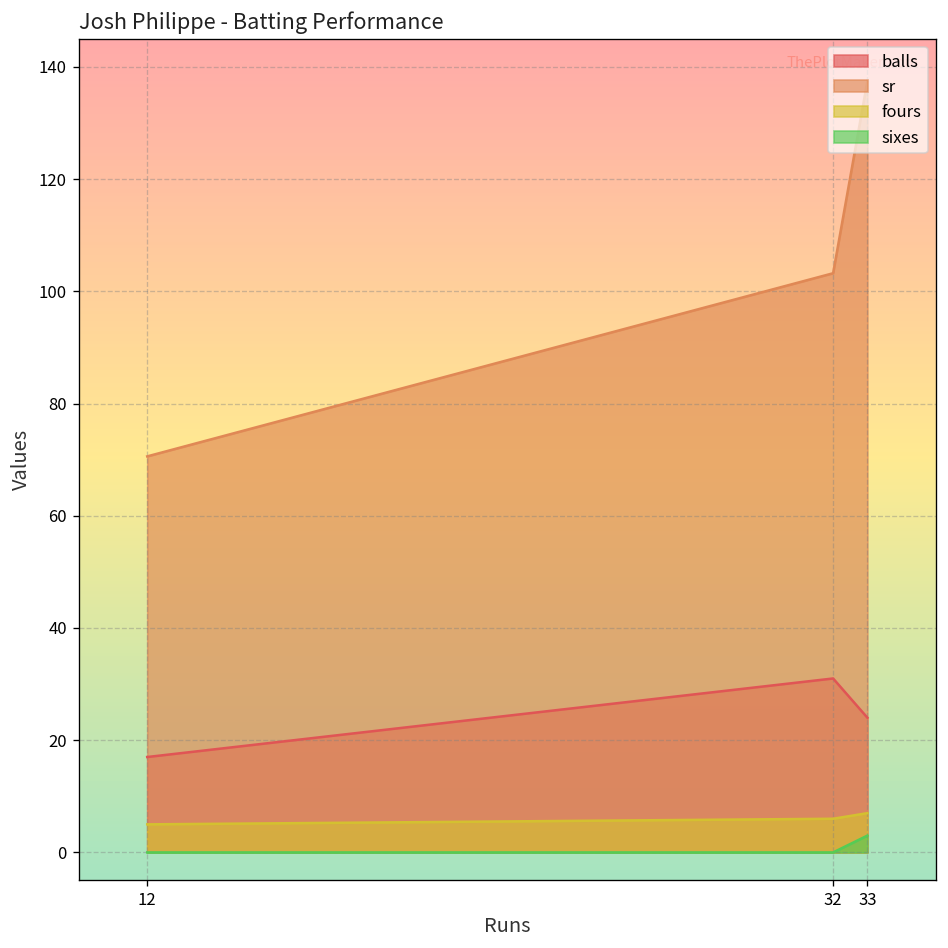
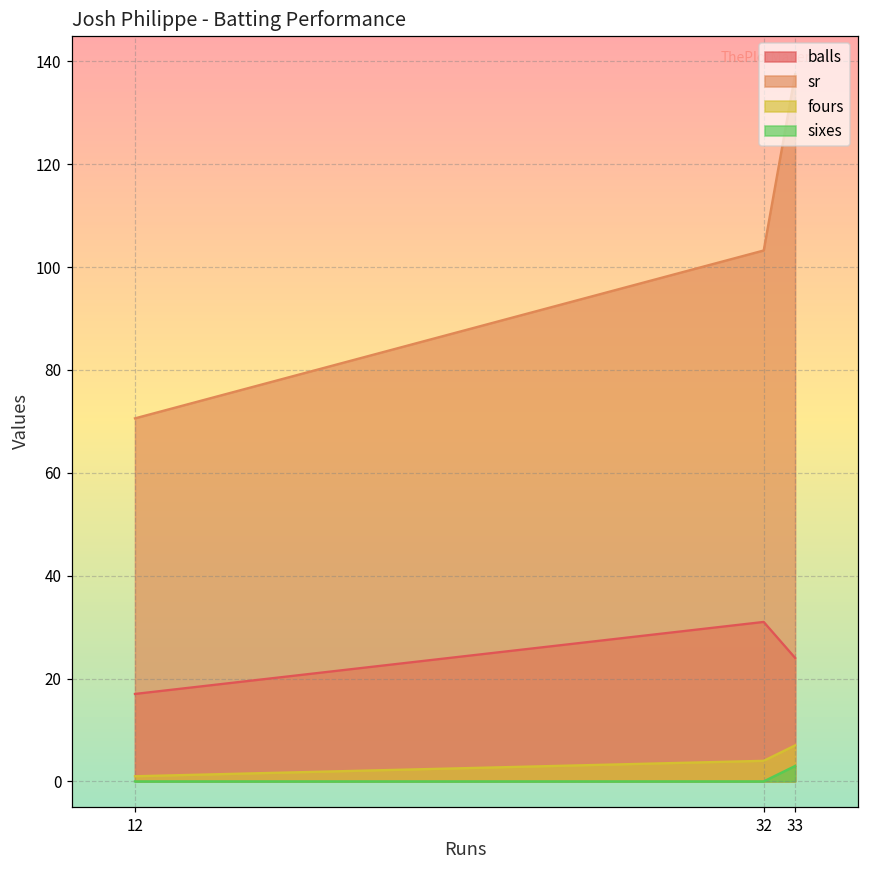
fours, 12: 5 -> 1
fours, 32: 6 -> 4
